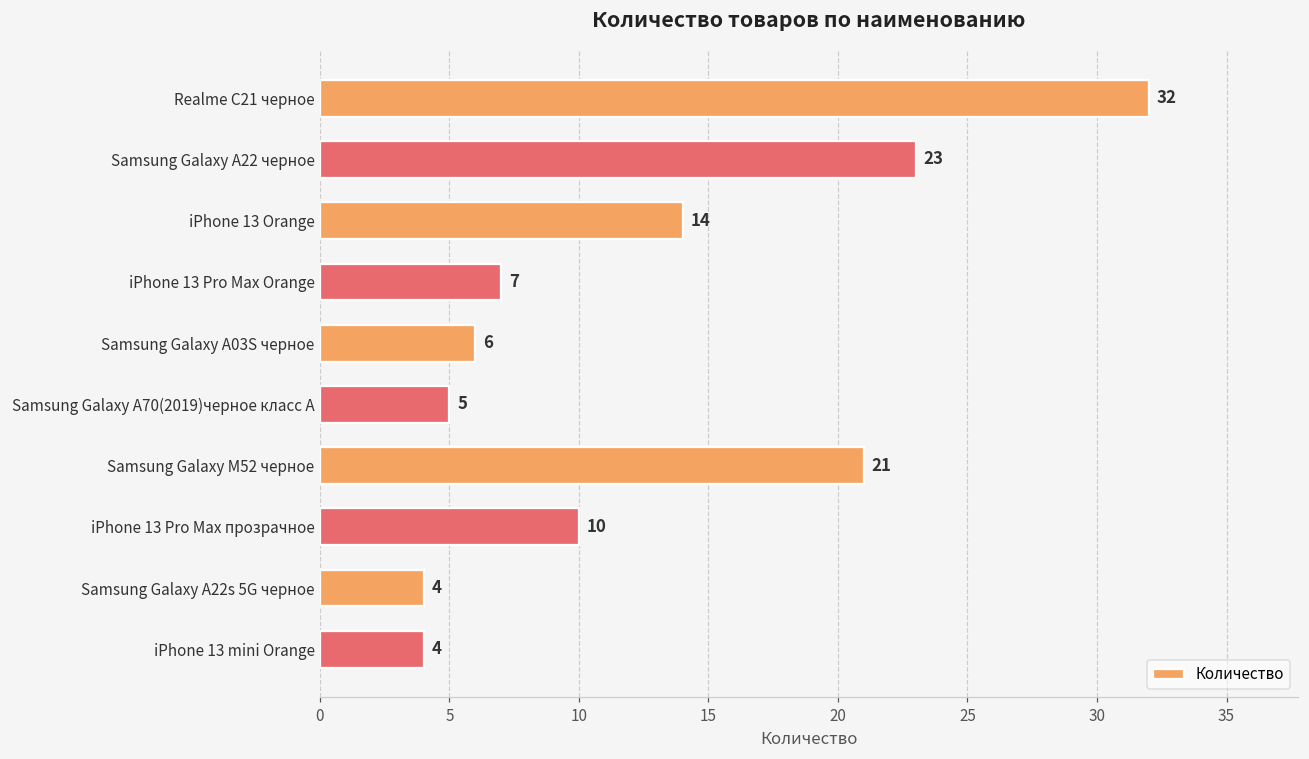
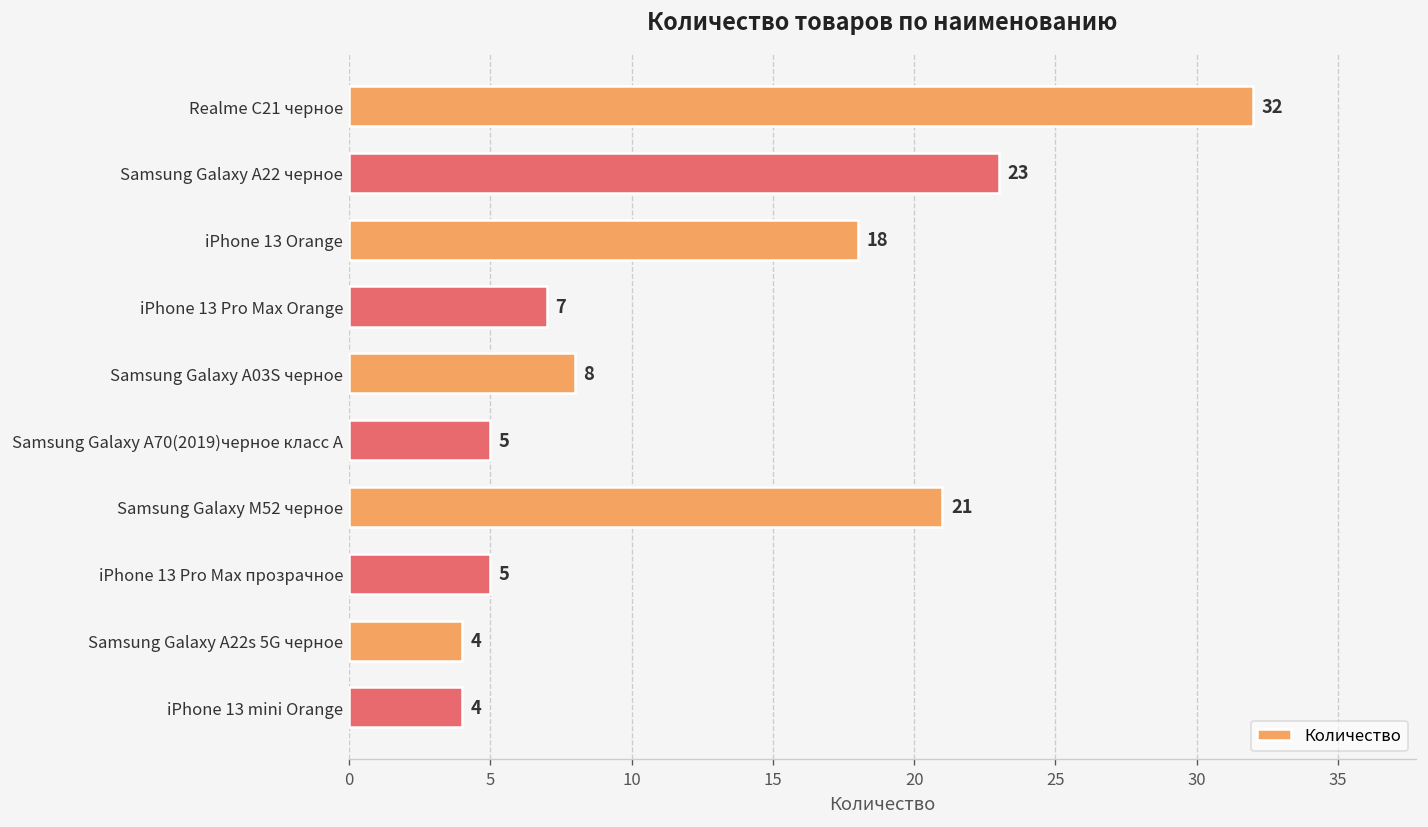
iPhone 13 Orange: 14 -> 18
Samsung Galaxy A03S черное: 6 -> 8
iPhone 13 Pro Max прозрачное: 10 -> 5
